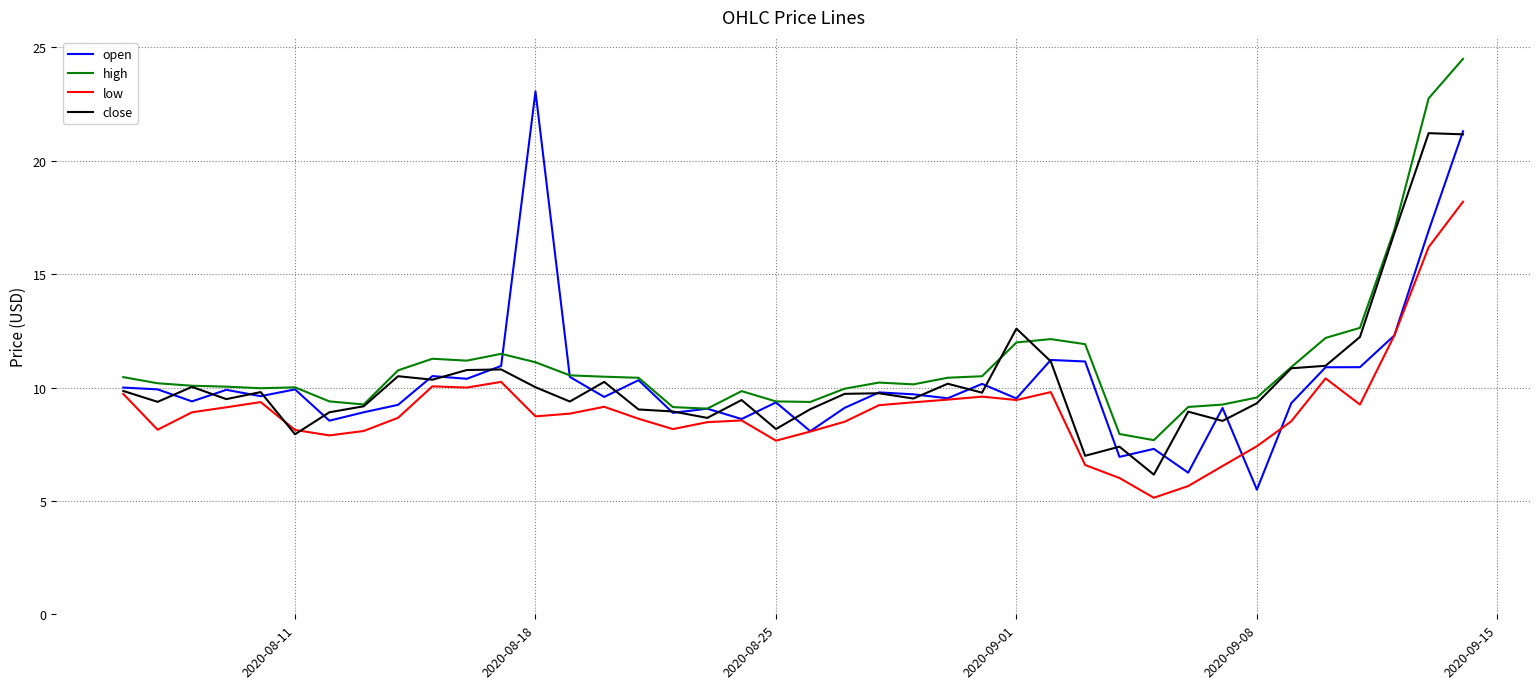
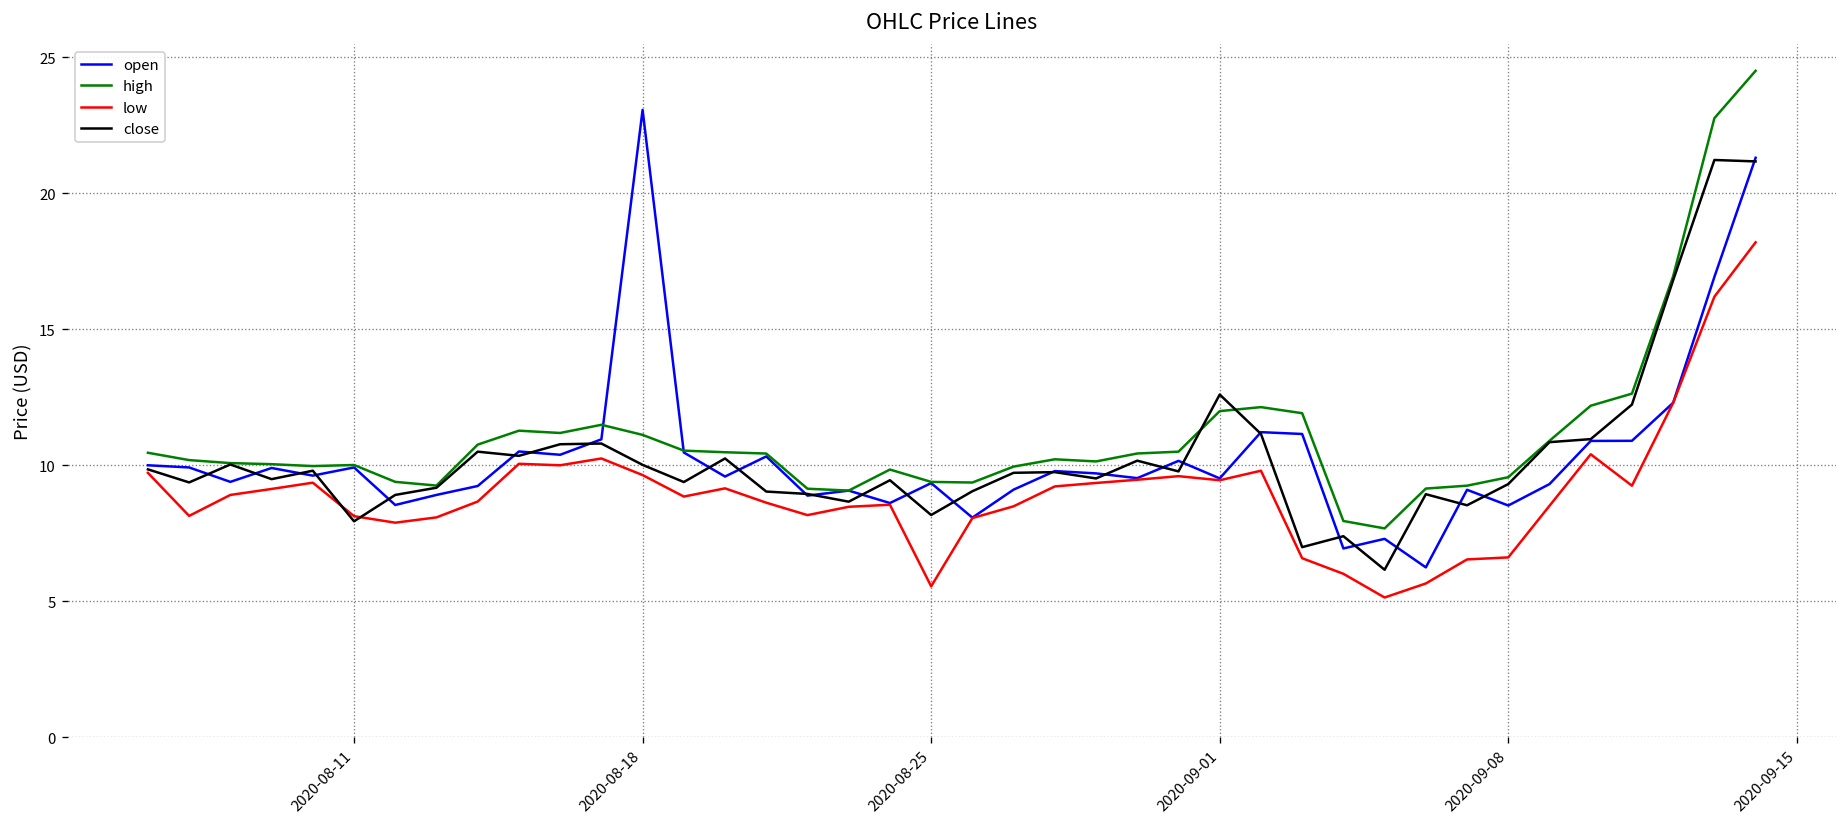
low, 2020-08-18: 8.7 -> 9.6
low, 2020-08-25: 7.7 -> 5.6
open, 2020-09-08: 5.5 -> 8.5
low, 2020-09-08: 7.4 -> 6.6
